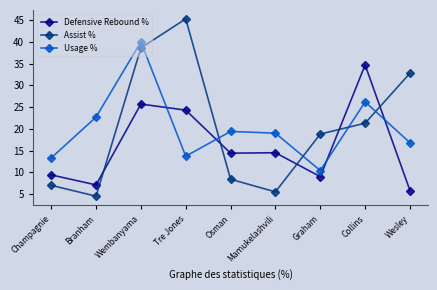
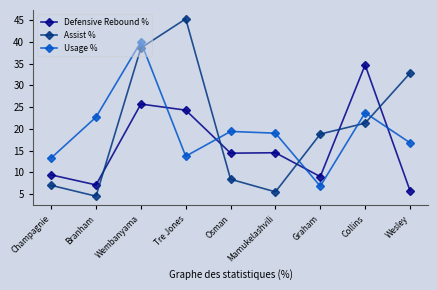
Usage %, Graham: 10 -> 7
Usage %, Collins: 26 -> 24
